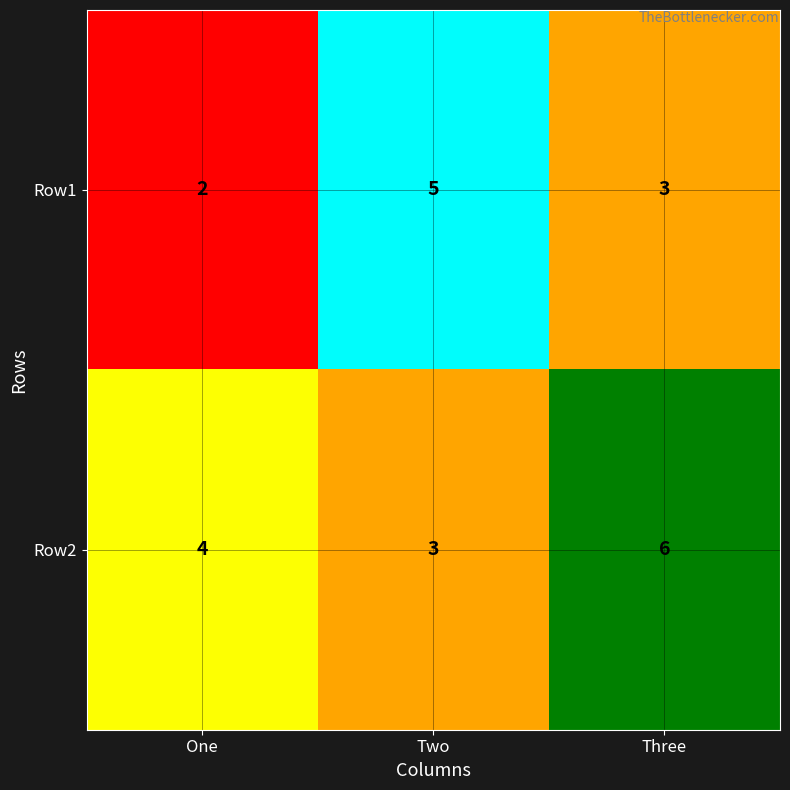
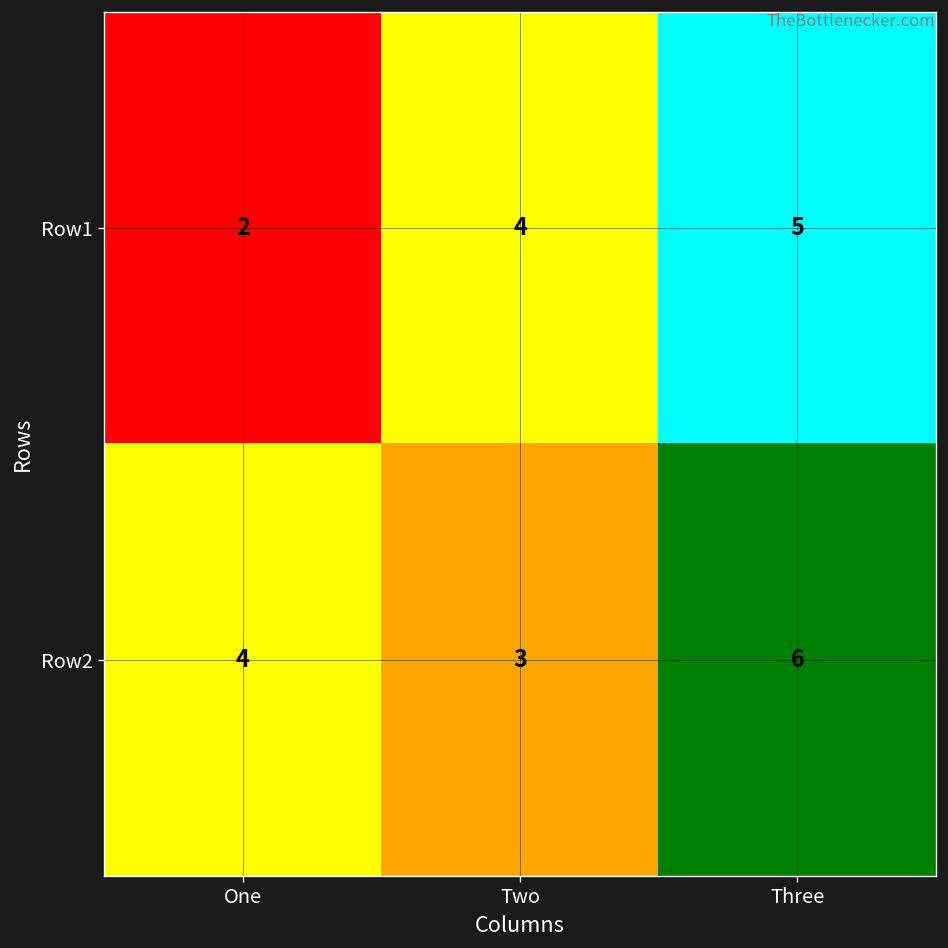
Row1, Two: 5 -> 4
Row1, Three: 3 -> 5
